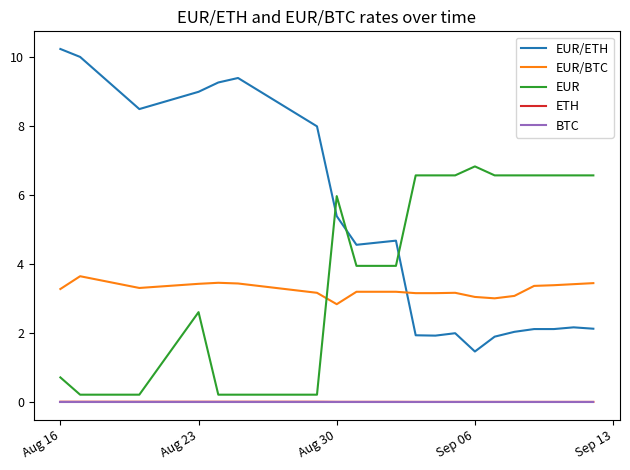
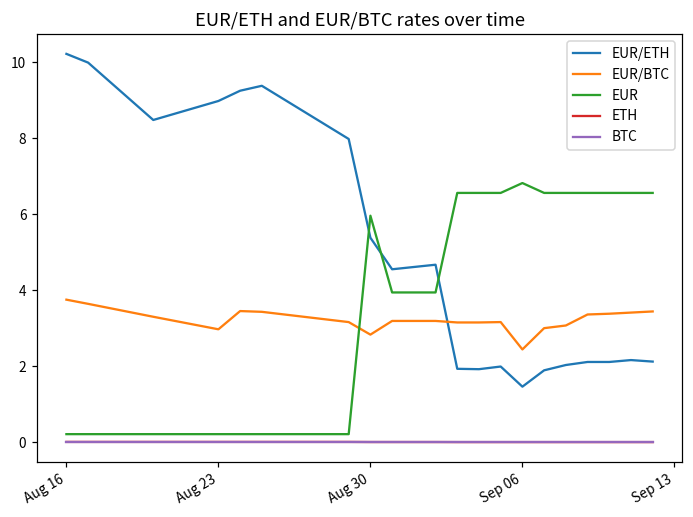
EUR/BTC, Aug 16: 3.3 -> 3.8
EUR, Aug 16: 0.7 -> 0.2
EUR/BTC, Aug 23: 3.4 -> 3.0
EUR, Aug 23: 2.6 -> 0.2
EUR/BTC, Sep 06: 3.0 -> 2.4
